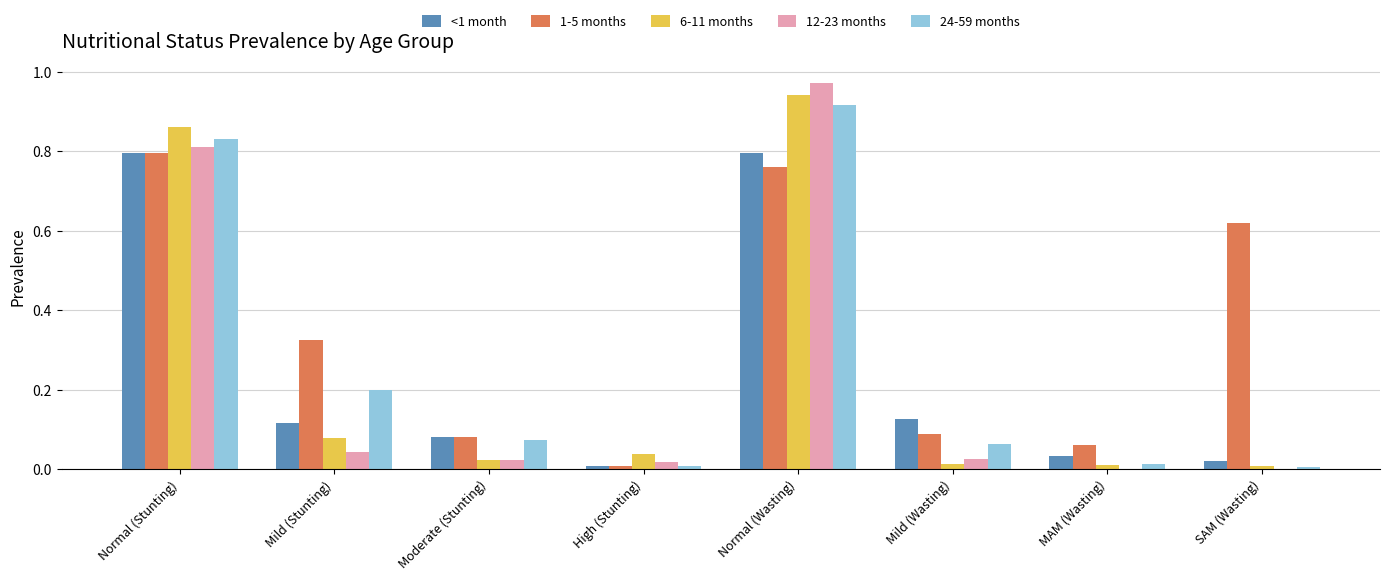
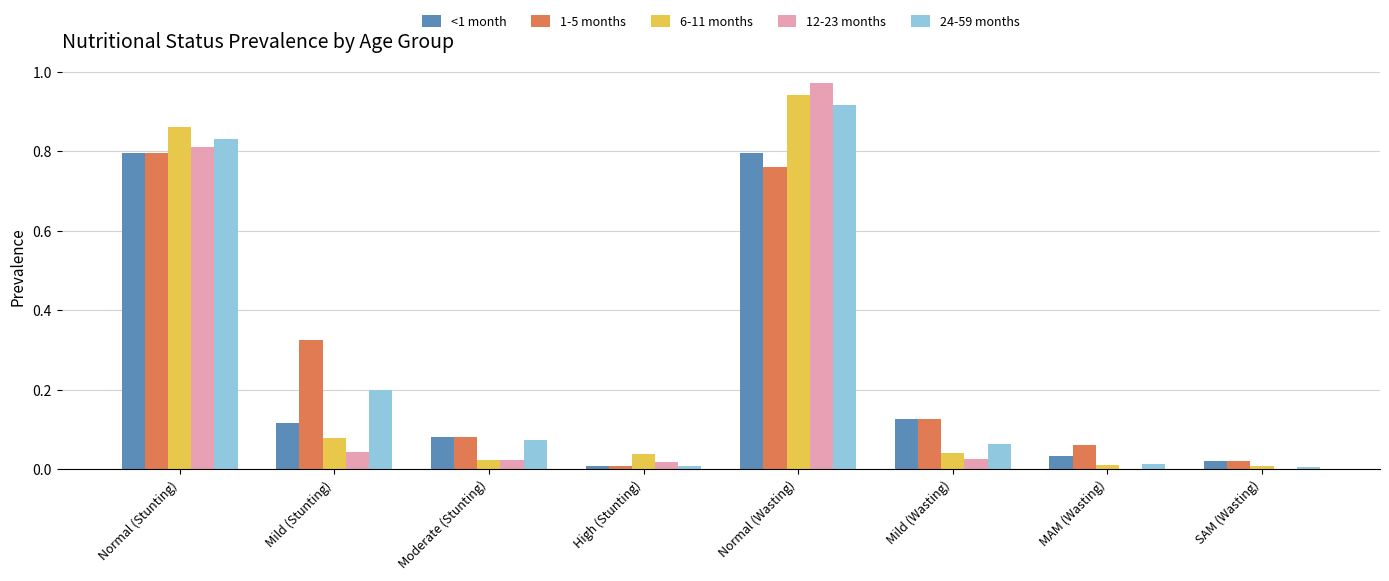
1-5 months, Mild (Wasting): 0.09 -> 0.13
6-11 months, Mild (Wasting): 0.01 -> 0.04
1-5 months, SAM (Wasting): 0.62 -> 0.02
